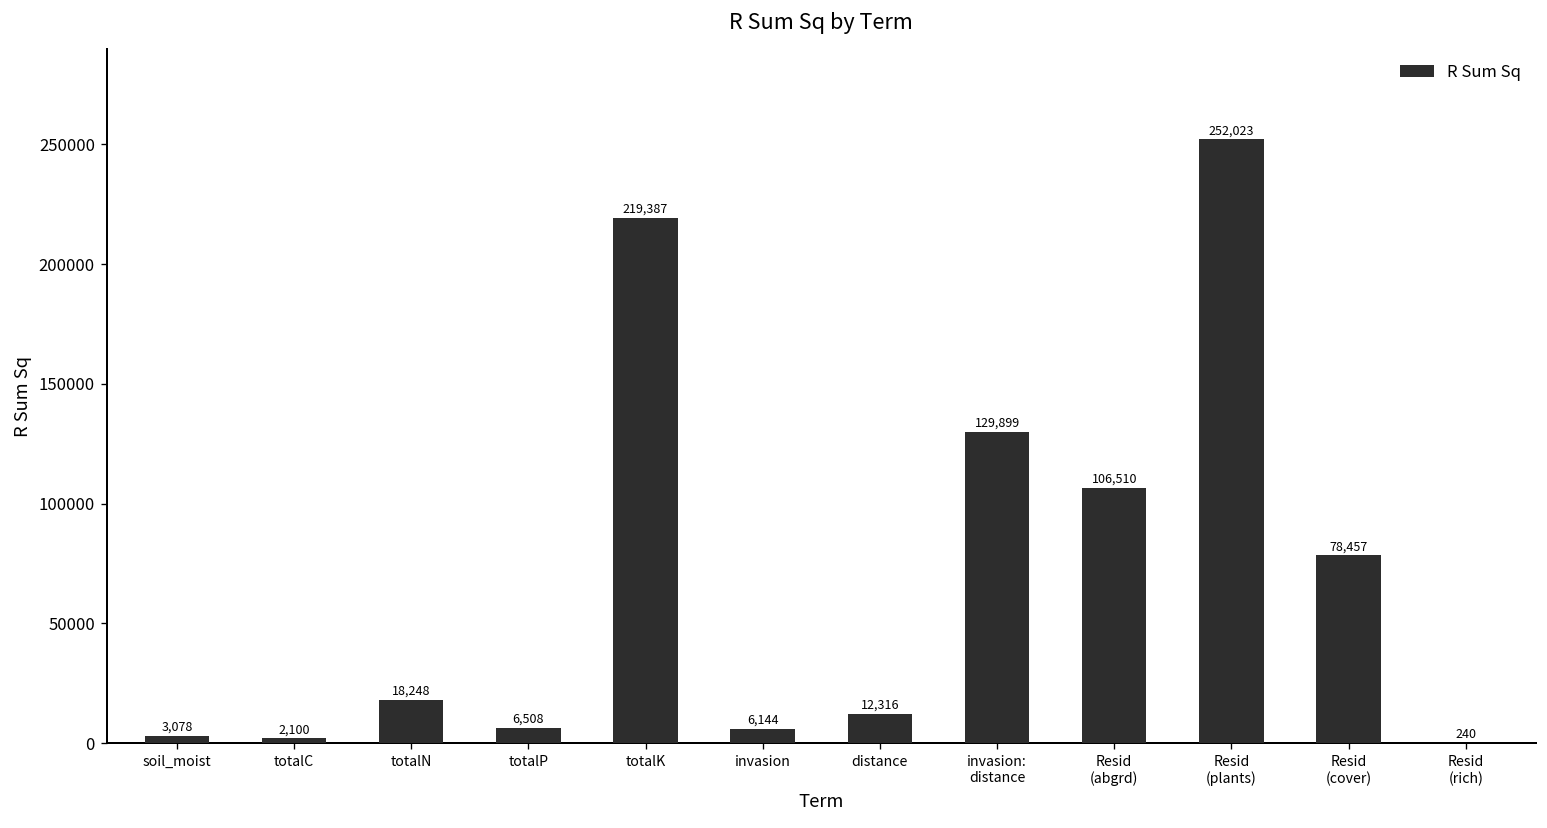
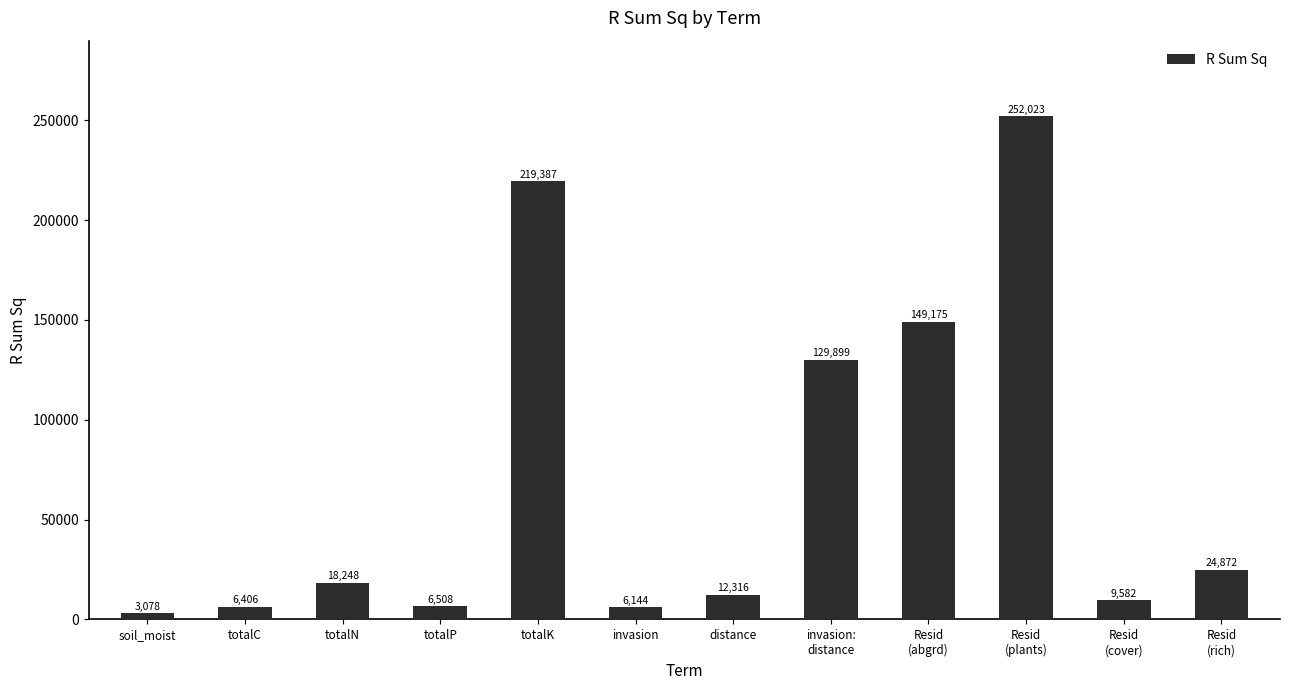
totalC: 2,100 -> 6,406
Resid (abgrd): 106,510 -> 149,175
Resid (cover): 78,457 -> 9,582
Resid (rich): 240 -> 24,872
